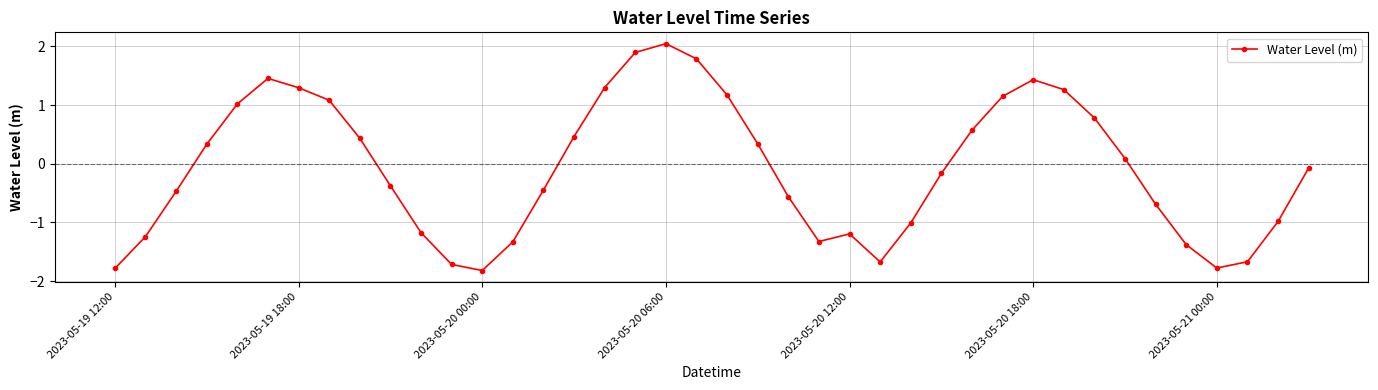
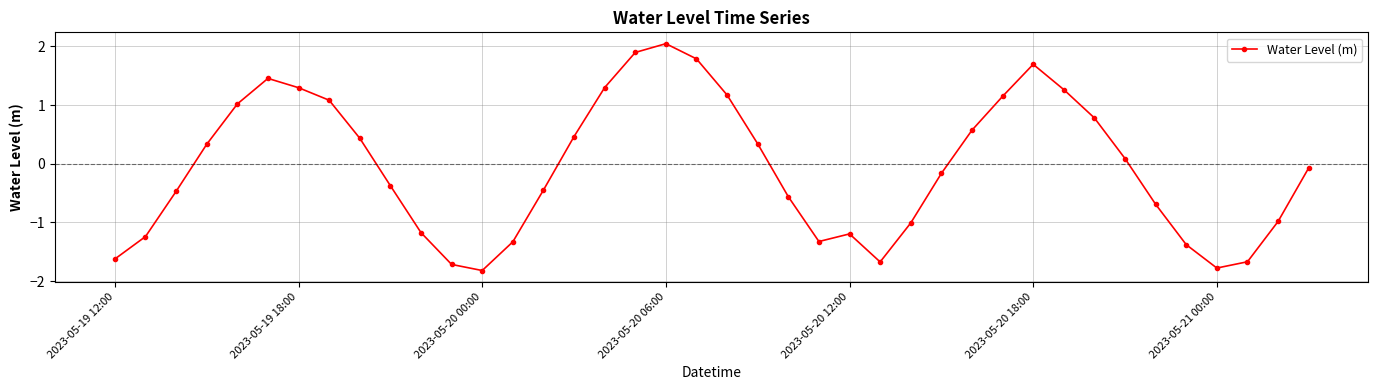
2023-05-19 12:00: -1.8 -> -1.6
2023-05-20 18:00: 1.4 -> 1.7
